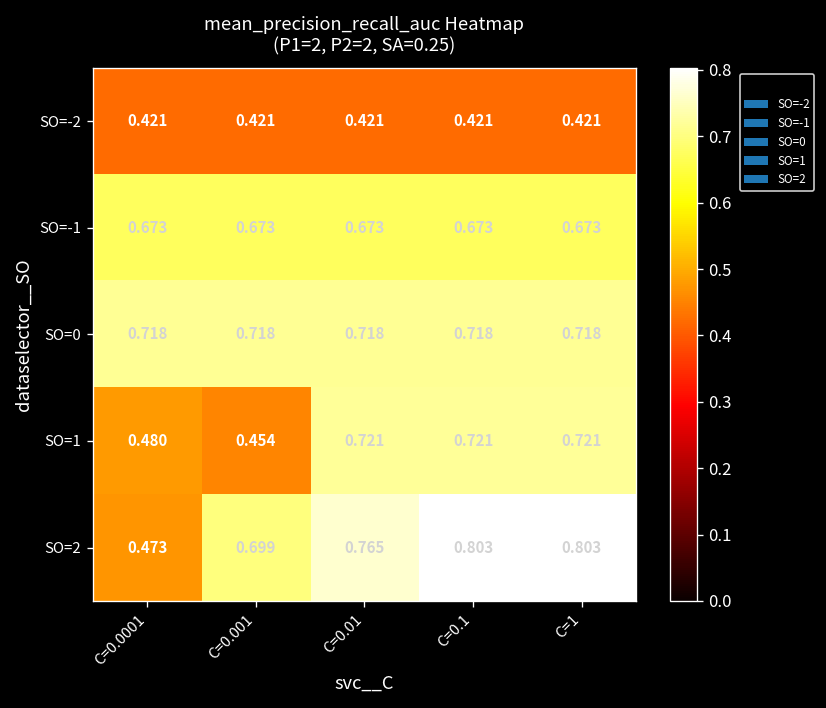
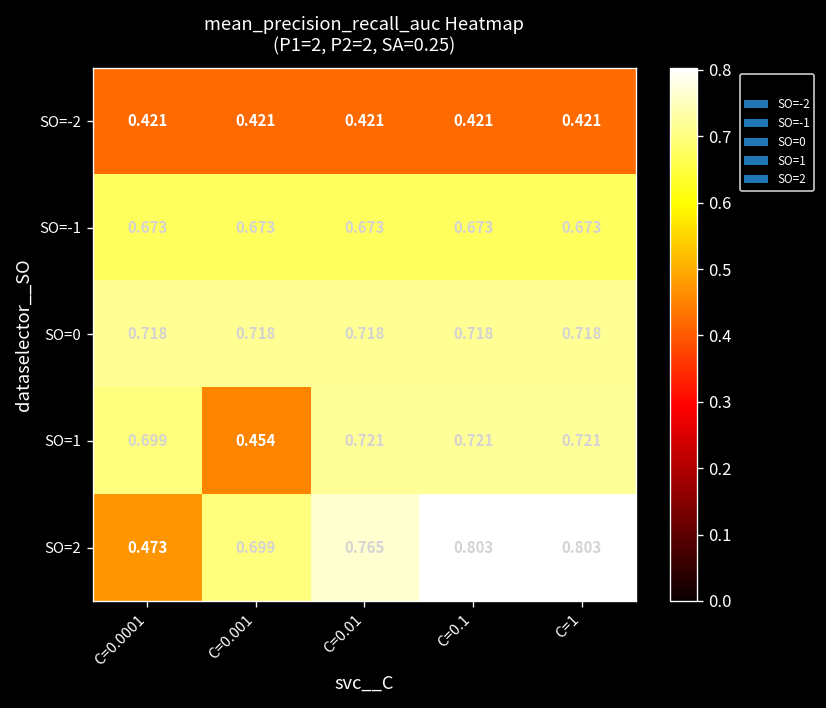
SO=1, C=0.0001: 0.480 -> 0.699
